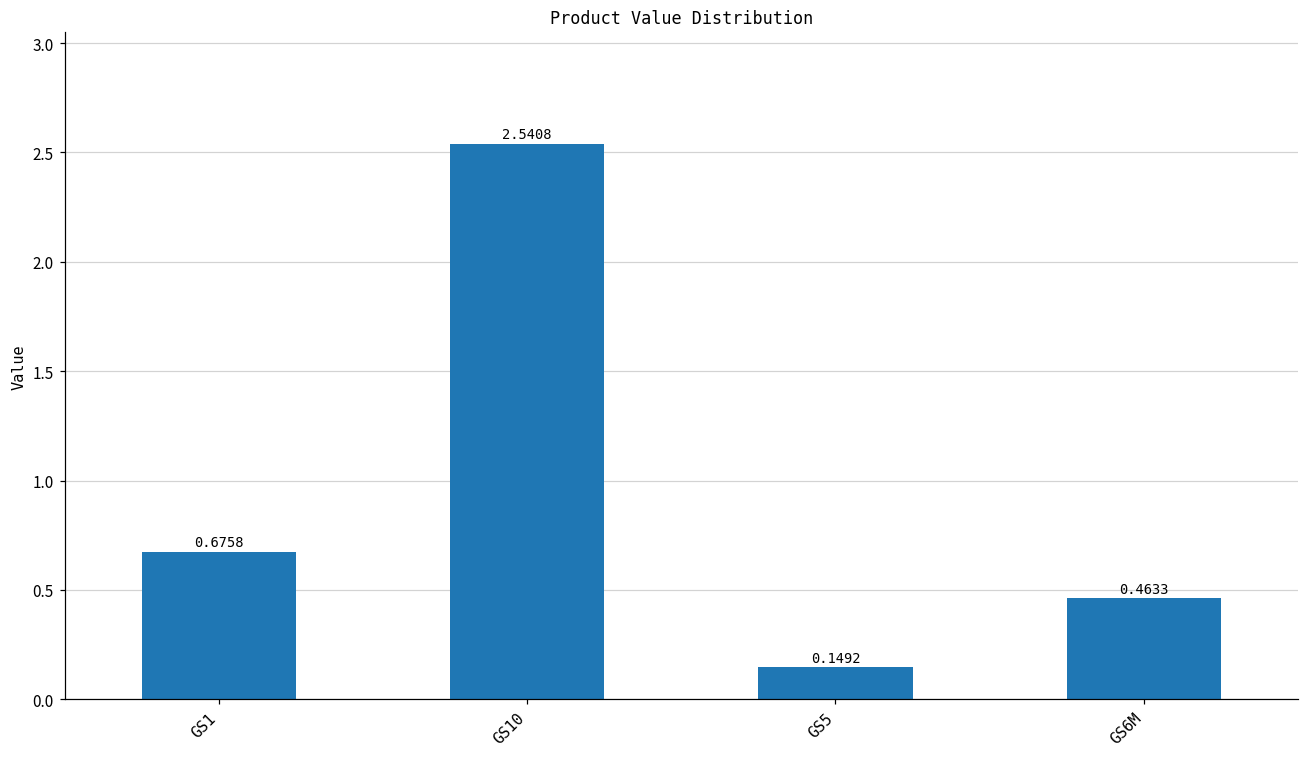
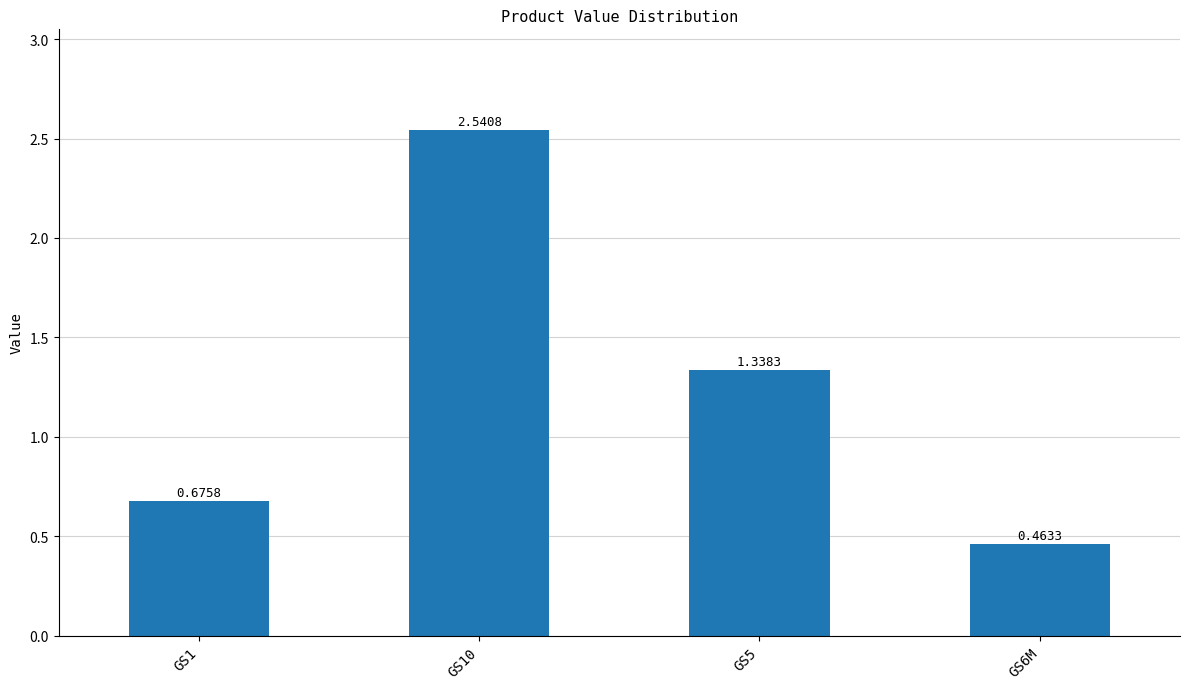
GS5: 0.1492 -> 1.3383
